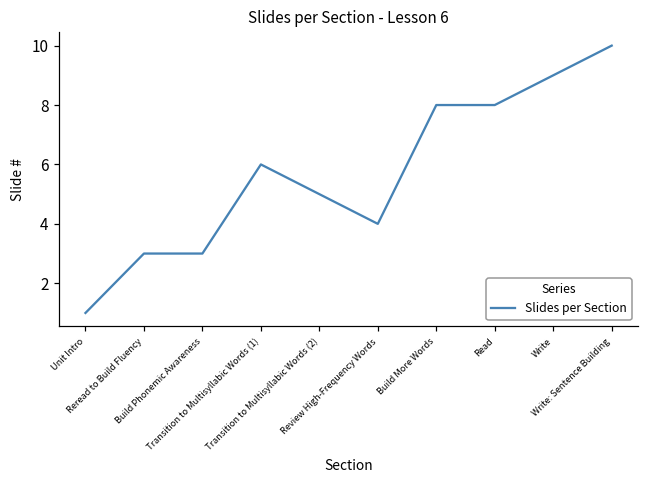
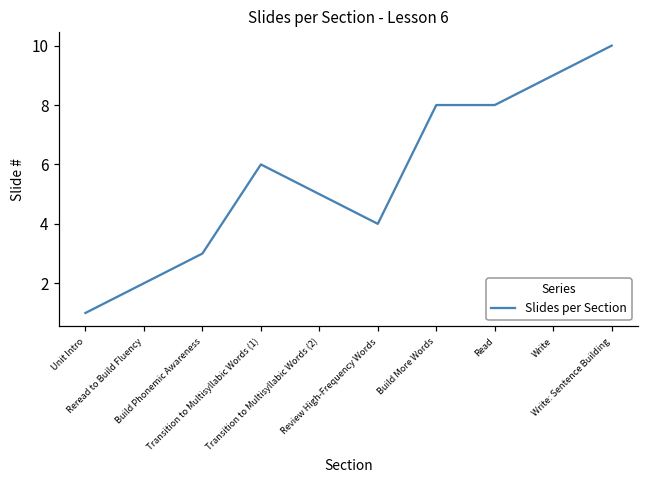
Reread to Build Fluency: 3 -> 2
